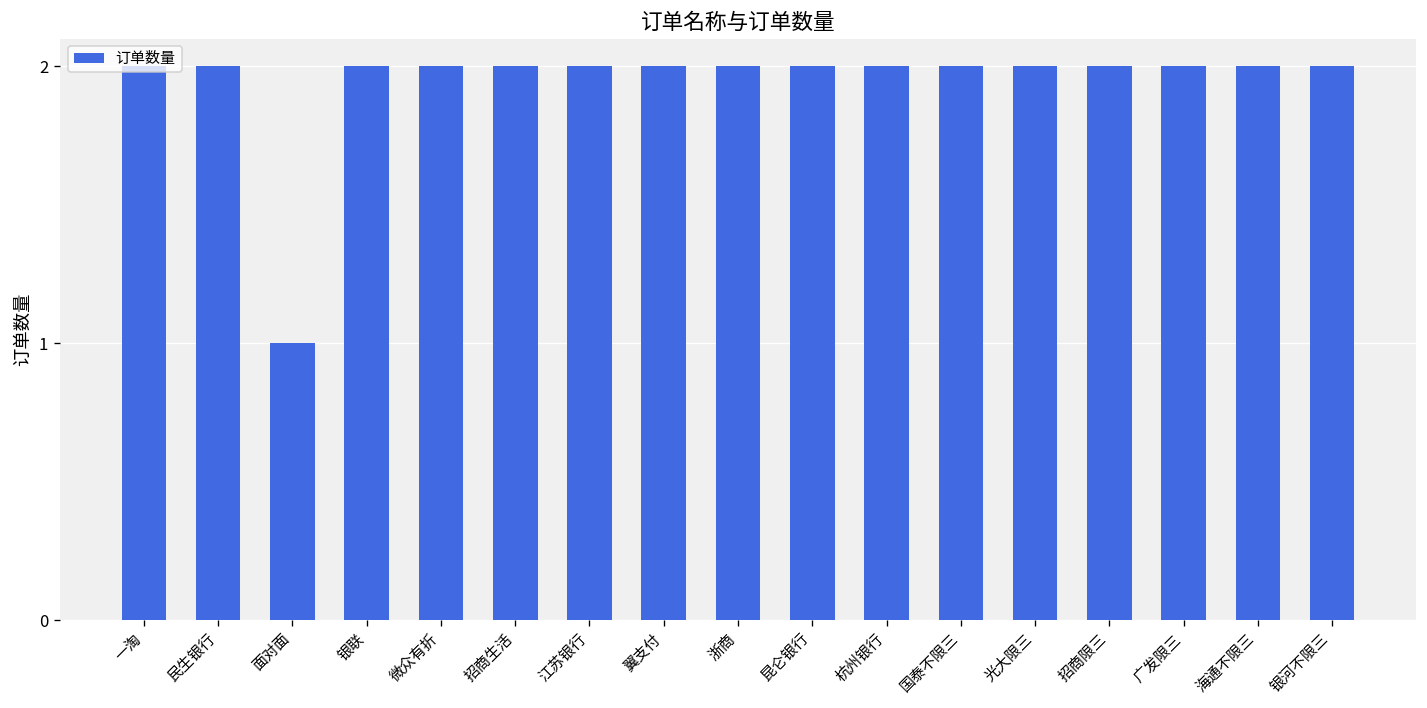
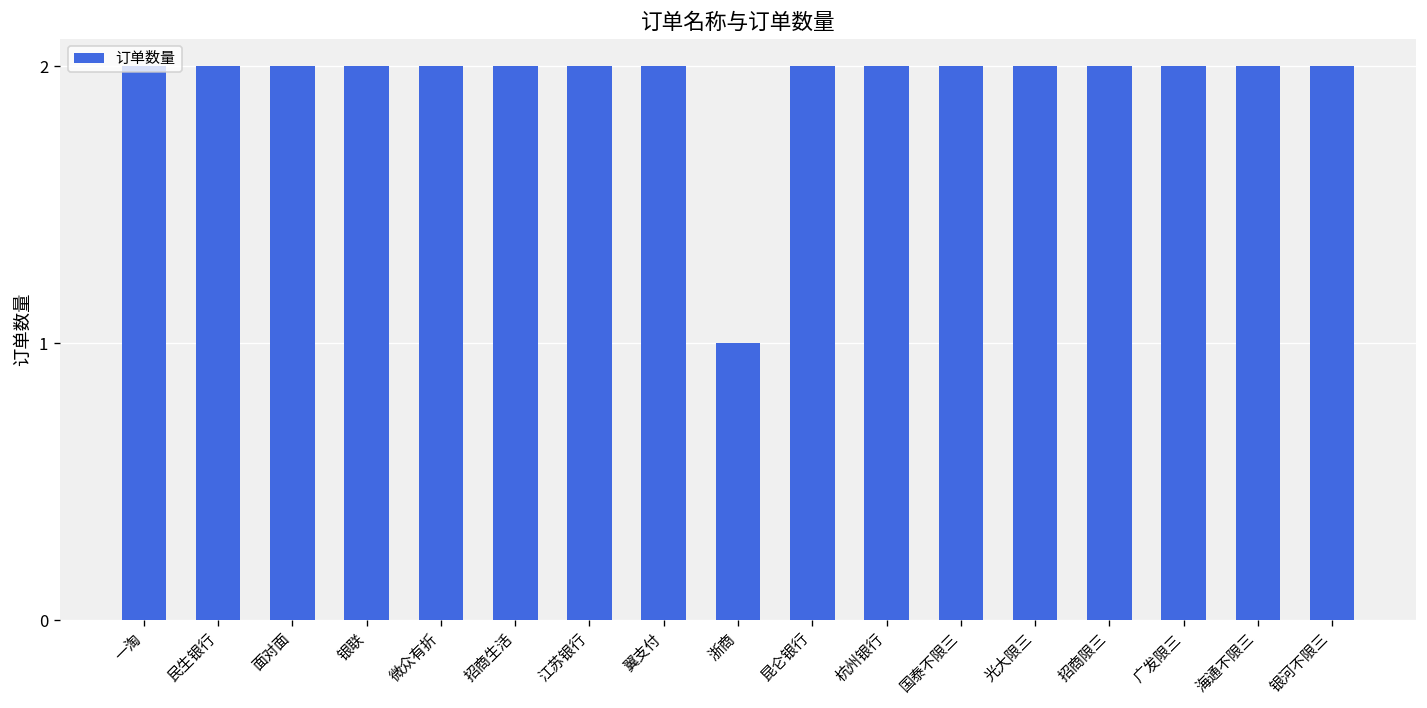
面对面: 1 -> 2
浙商: 2 -> 1
